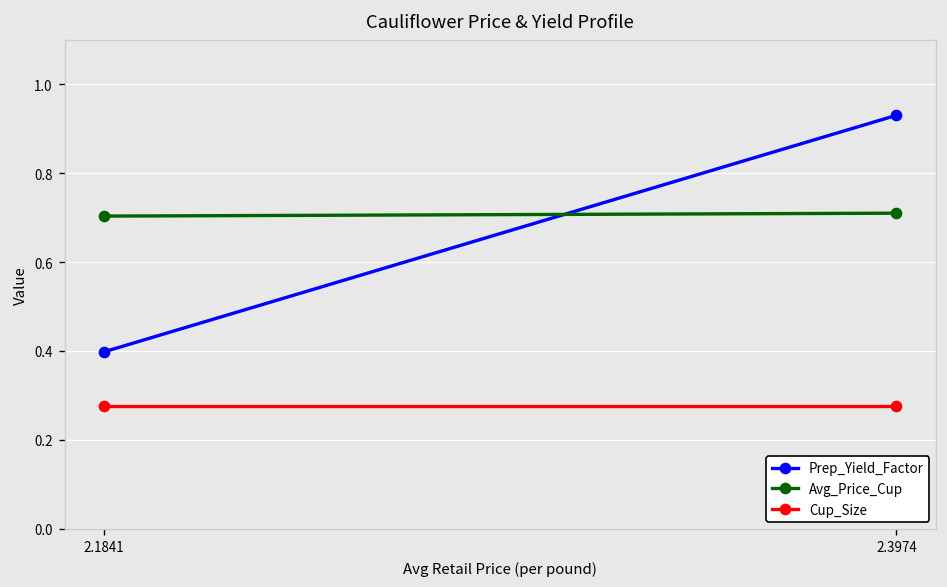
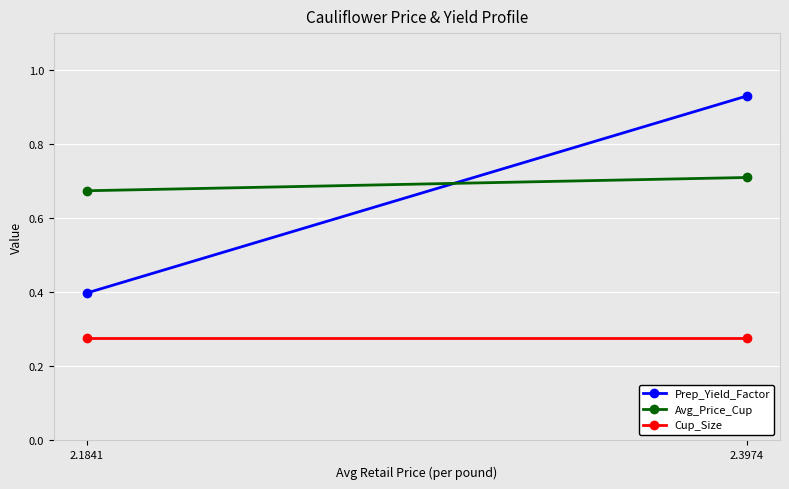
Avg_Price_Cup, 2.1841: 0.70 -> 0.67
